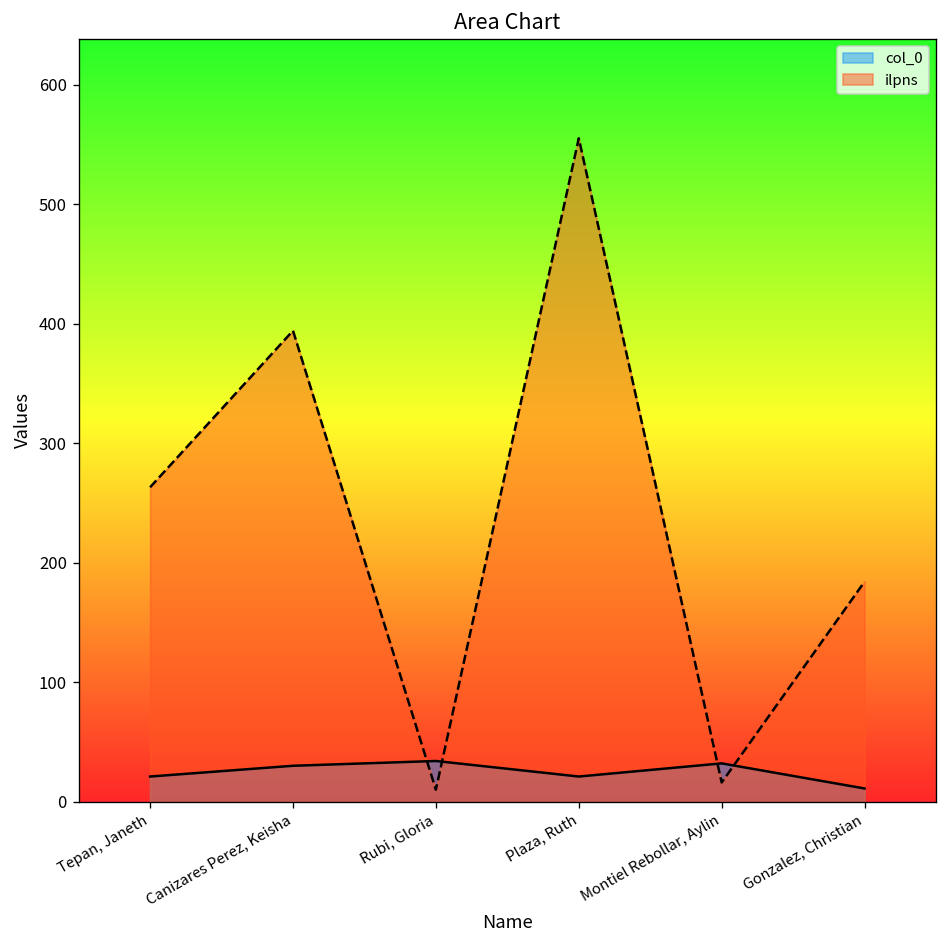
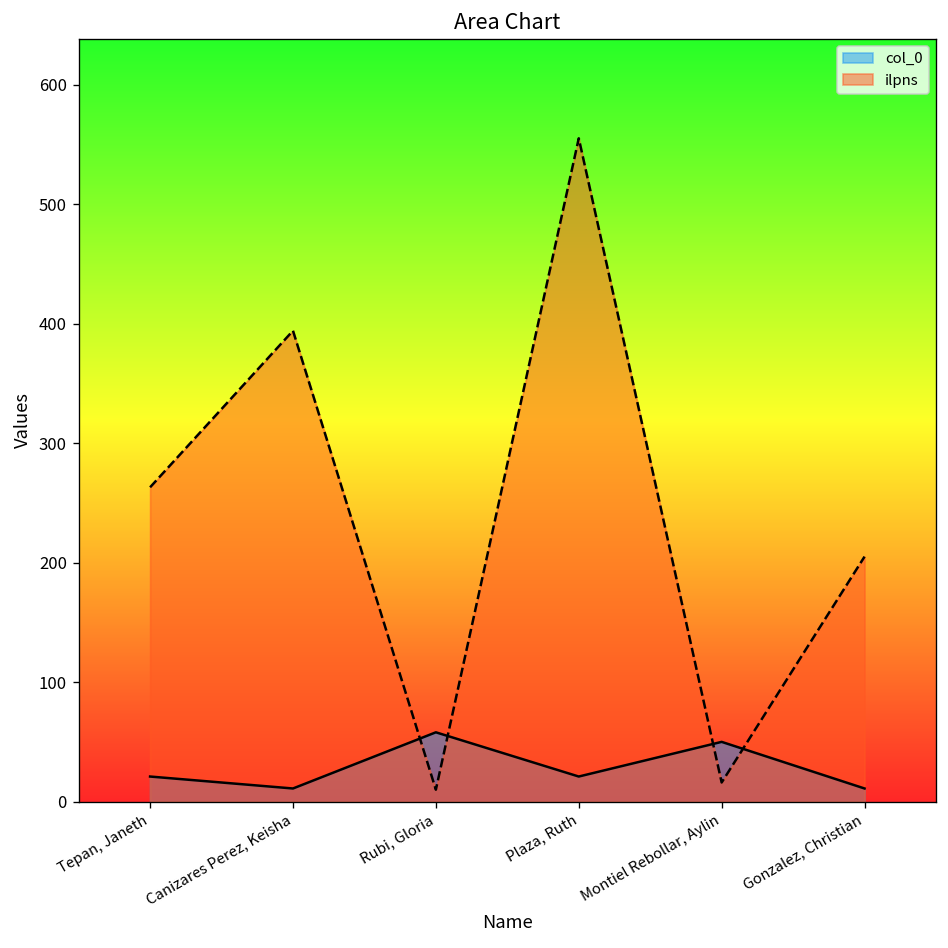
col_0, Canizares Perez, Keisha: 30 -> 10
col_0, Rubi, Gloria: 30 -> 60
col_0, Montiel Rebollar, Aylin: 30 -> 50
ilpns, Gonzalez, Christian: 180 -> 210
